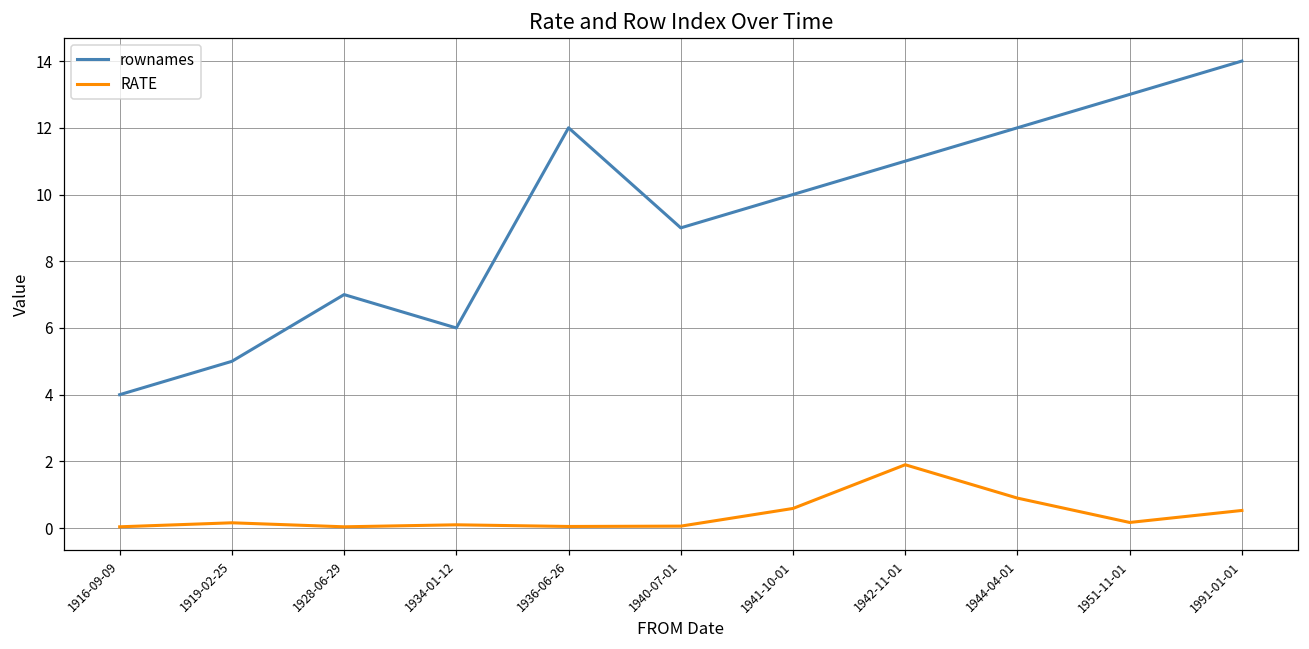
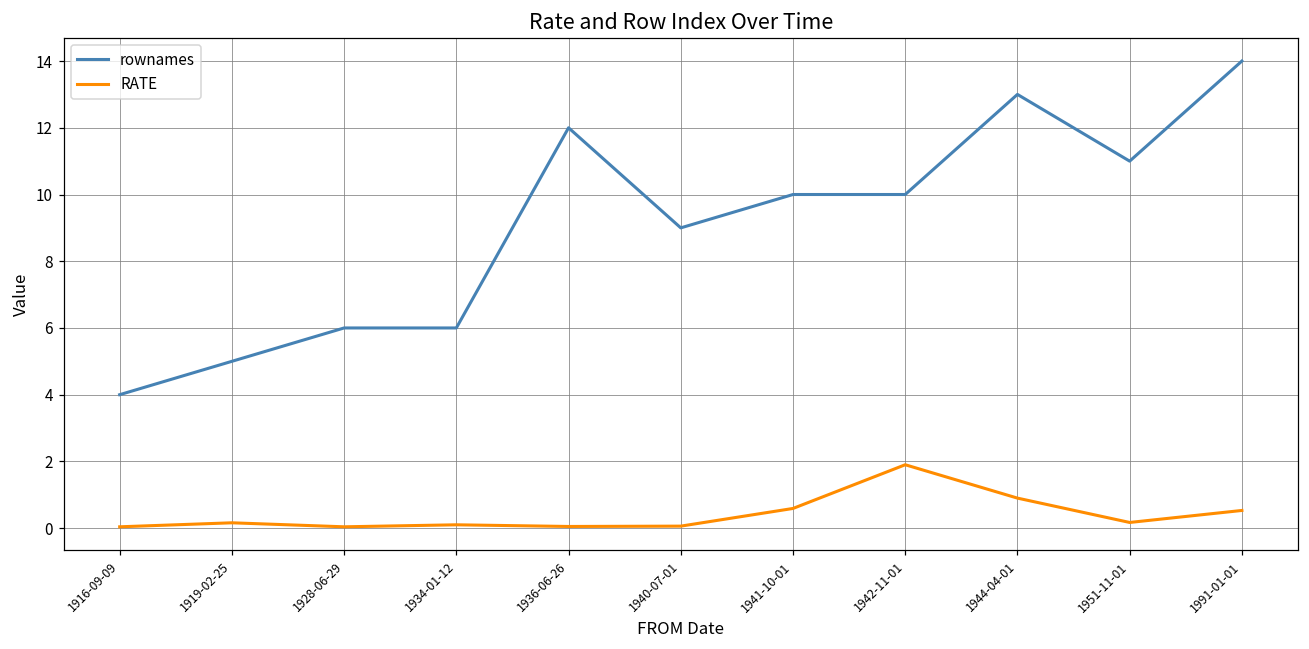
rownames, 1928-06-29: 7 -> 6
rownames, 1942-11-01: 11 -> 10
rownames, 1944-04-01: 12 -> 13
rownames, 1951-11-01: 13 -> 11
